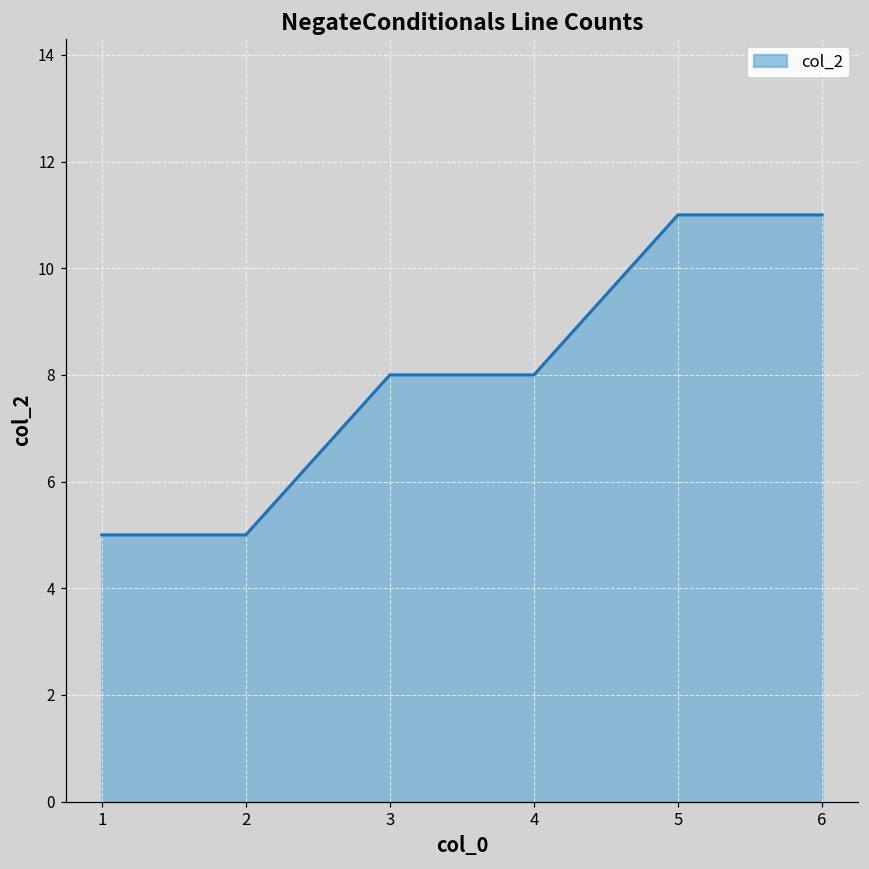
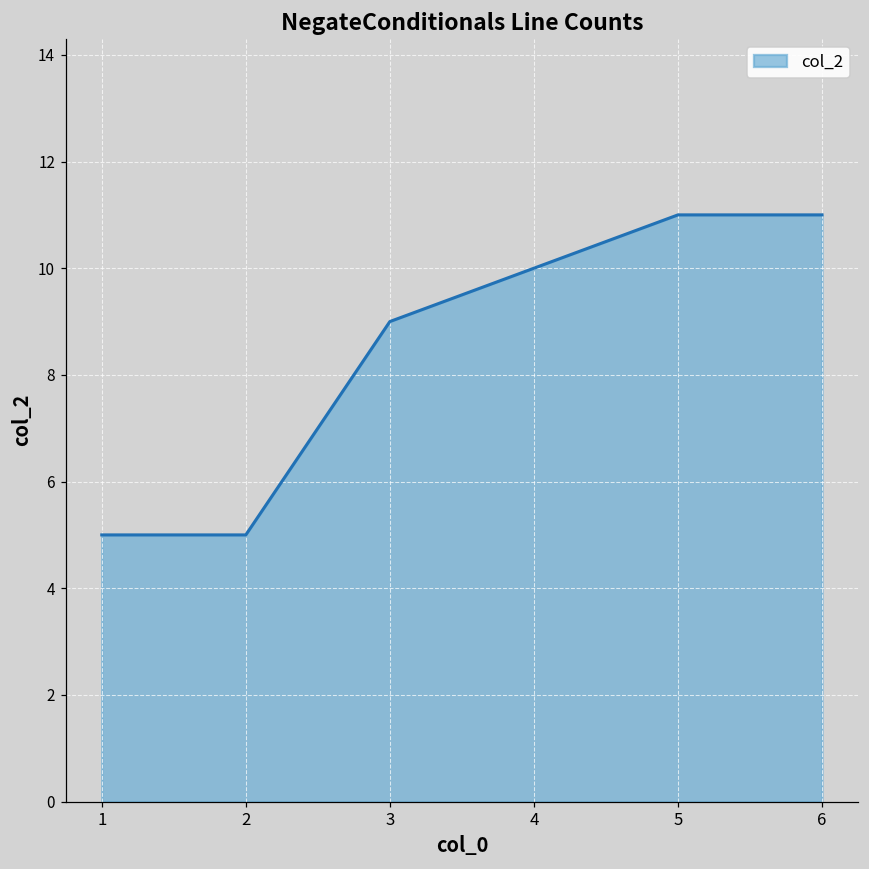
3: 8 -> 9
4: 8 -> 10
